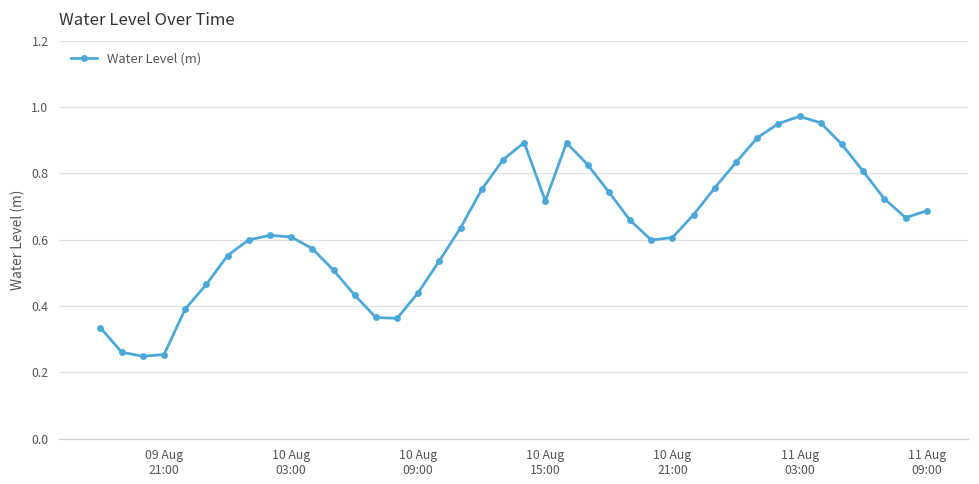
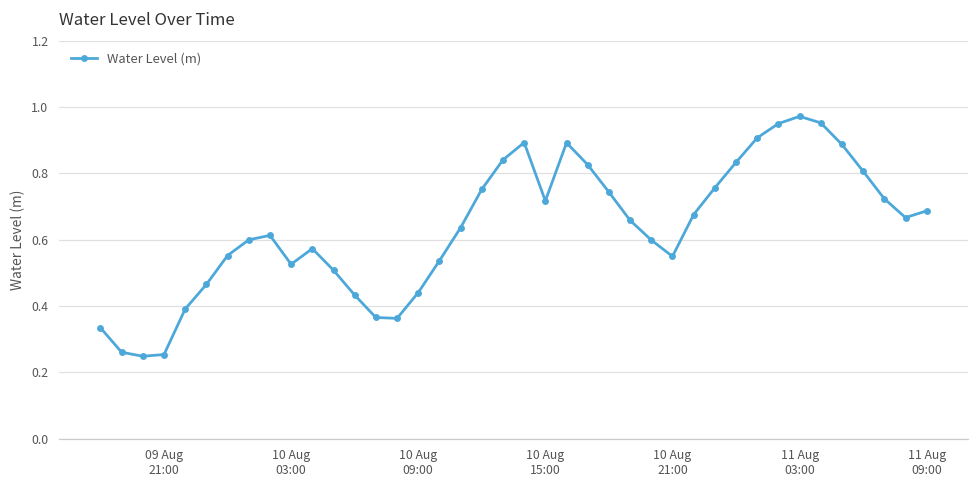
10 Aug 03:00: 0.61 -> 0.53
10 Aug 21:00: 0.61 -> 0.55
